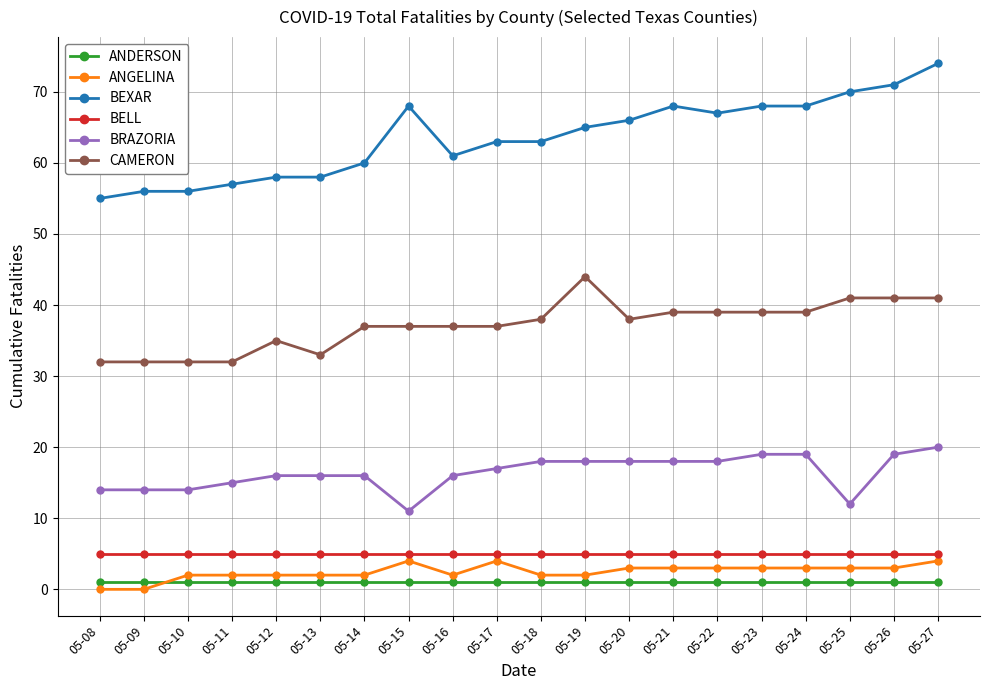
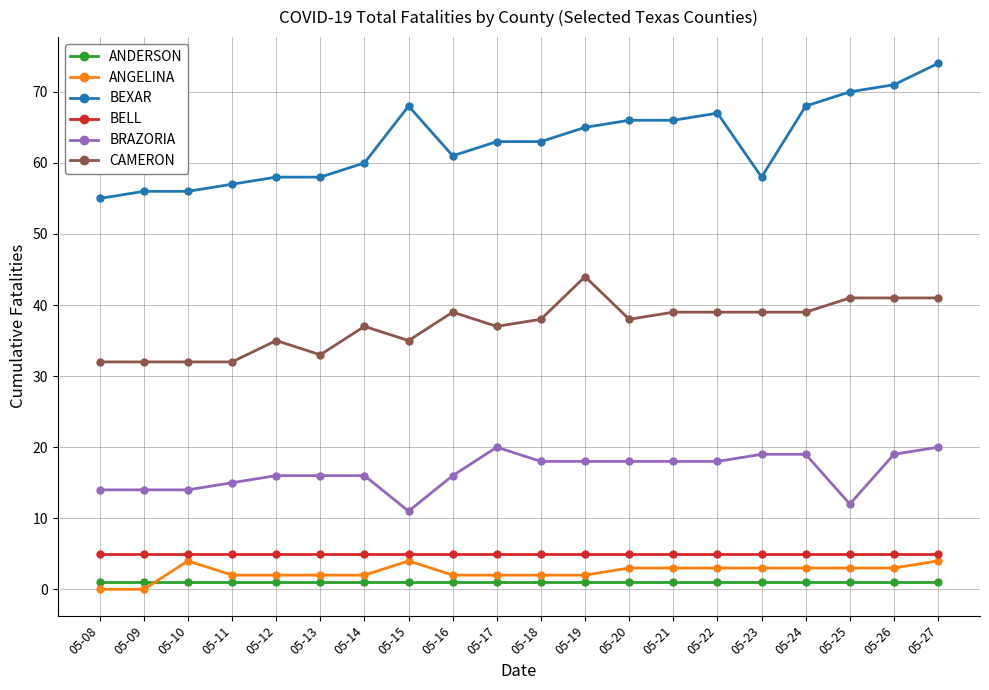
ANGELINA, 05-10: 2 -> 4
CAMERON, 05-15: 37 -> 35
CAMERON, 05-16: 37 -> 39
ANGELINA, 05-17: 4 -> 2
BRAZORIA, 05-17: 17 -> 20
BEXAR, 05-21: 68 -> 66
BEXAR, 05-23: 68 -> 58
